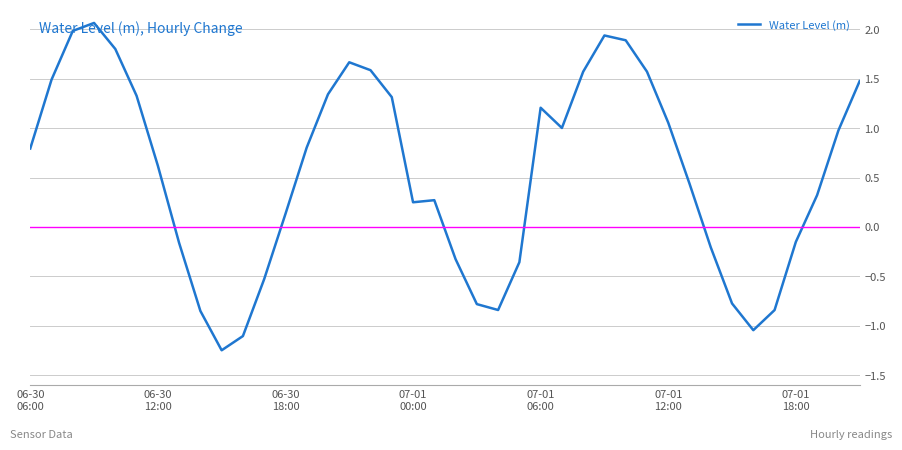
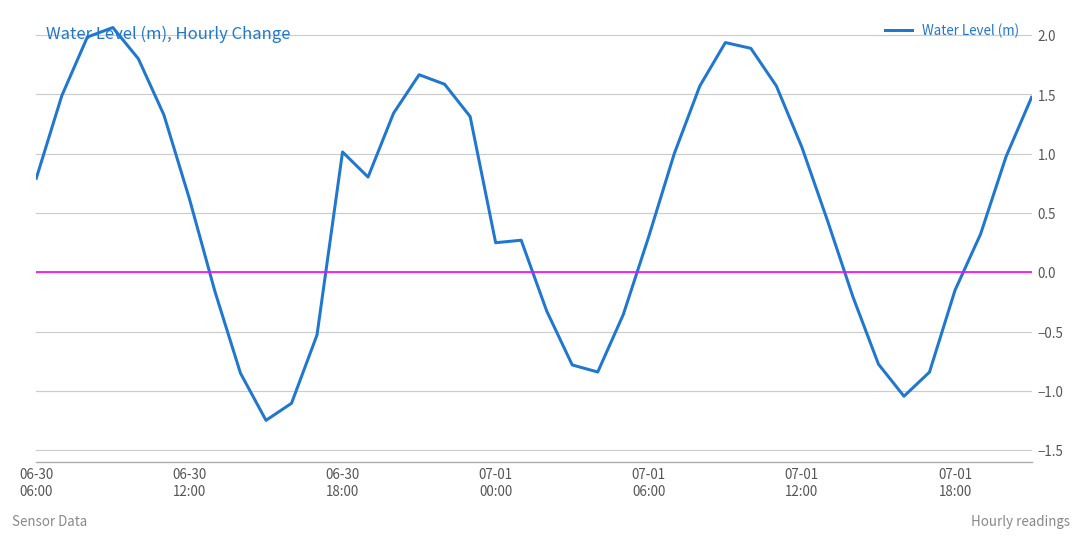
06-30 18:00: 0.1 -> 1.0
07-01 06:00: 1.2 -> 0.3
